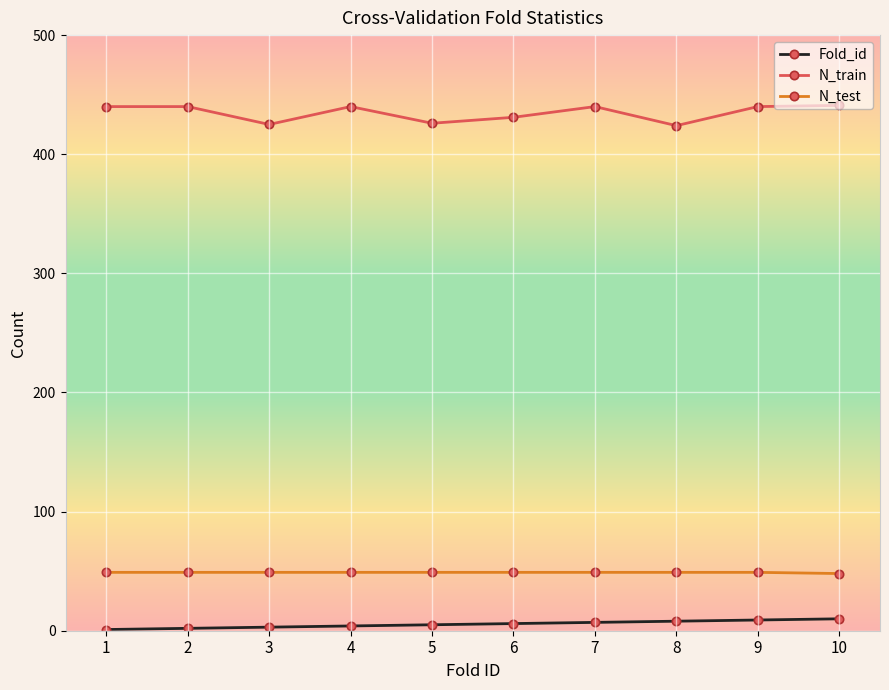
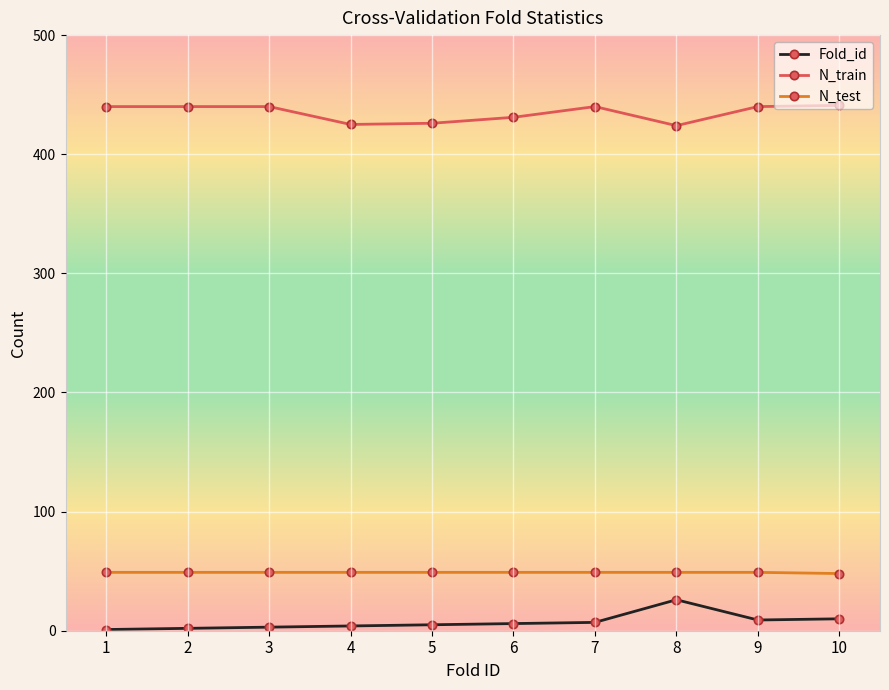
N_train, 3: 425 -> 440
N_train, 4: 440 -> 425
Fold_id, 8: 8 -> 26
